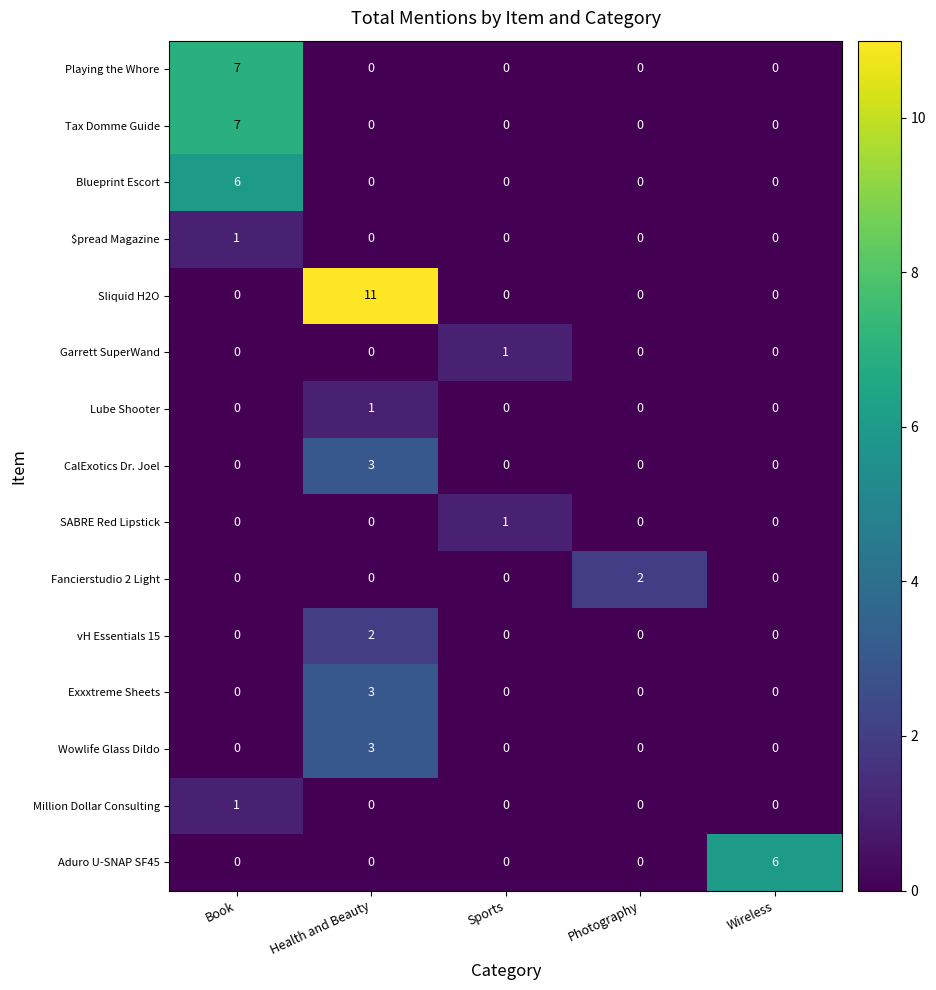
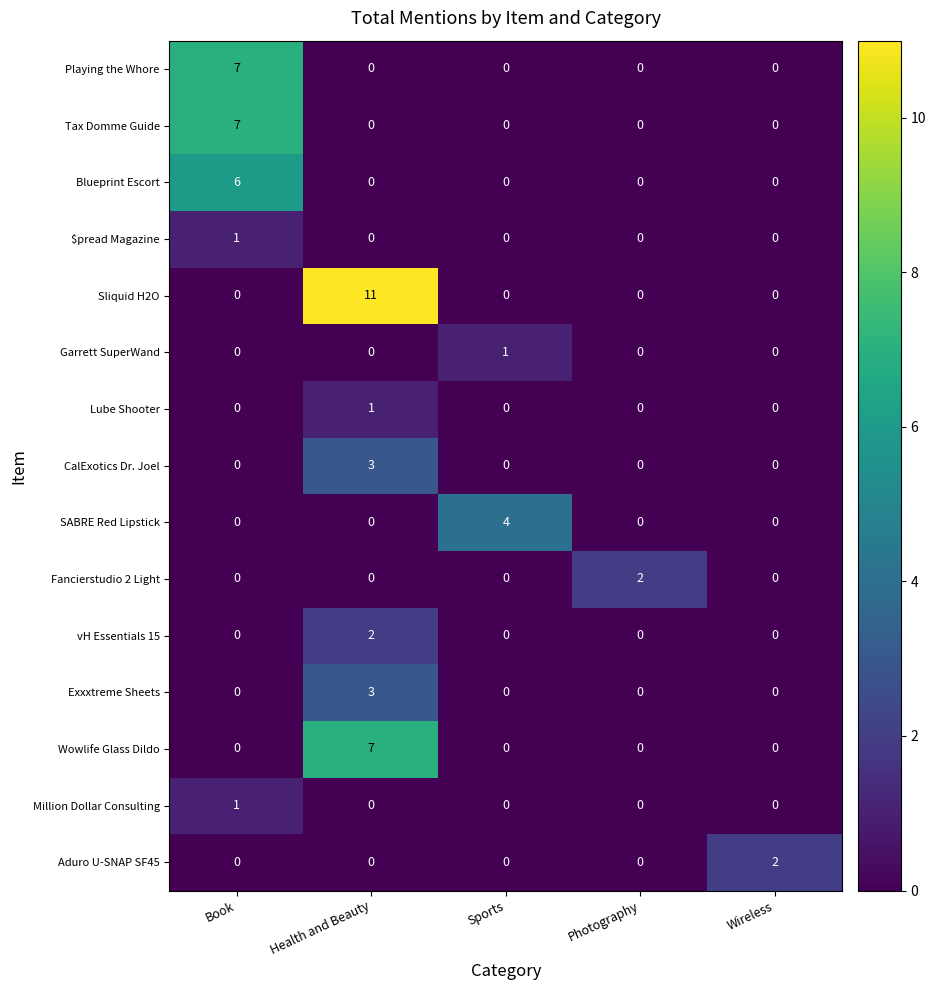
SABRE Red Lipstick, Sports: 1 -> 4
Wowlife Glass Dildo, Health and Beauty: 3 -> 7
Aduro U-SNAP SF45, Wireless: 6 -> 2
